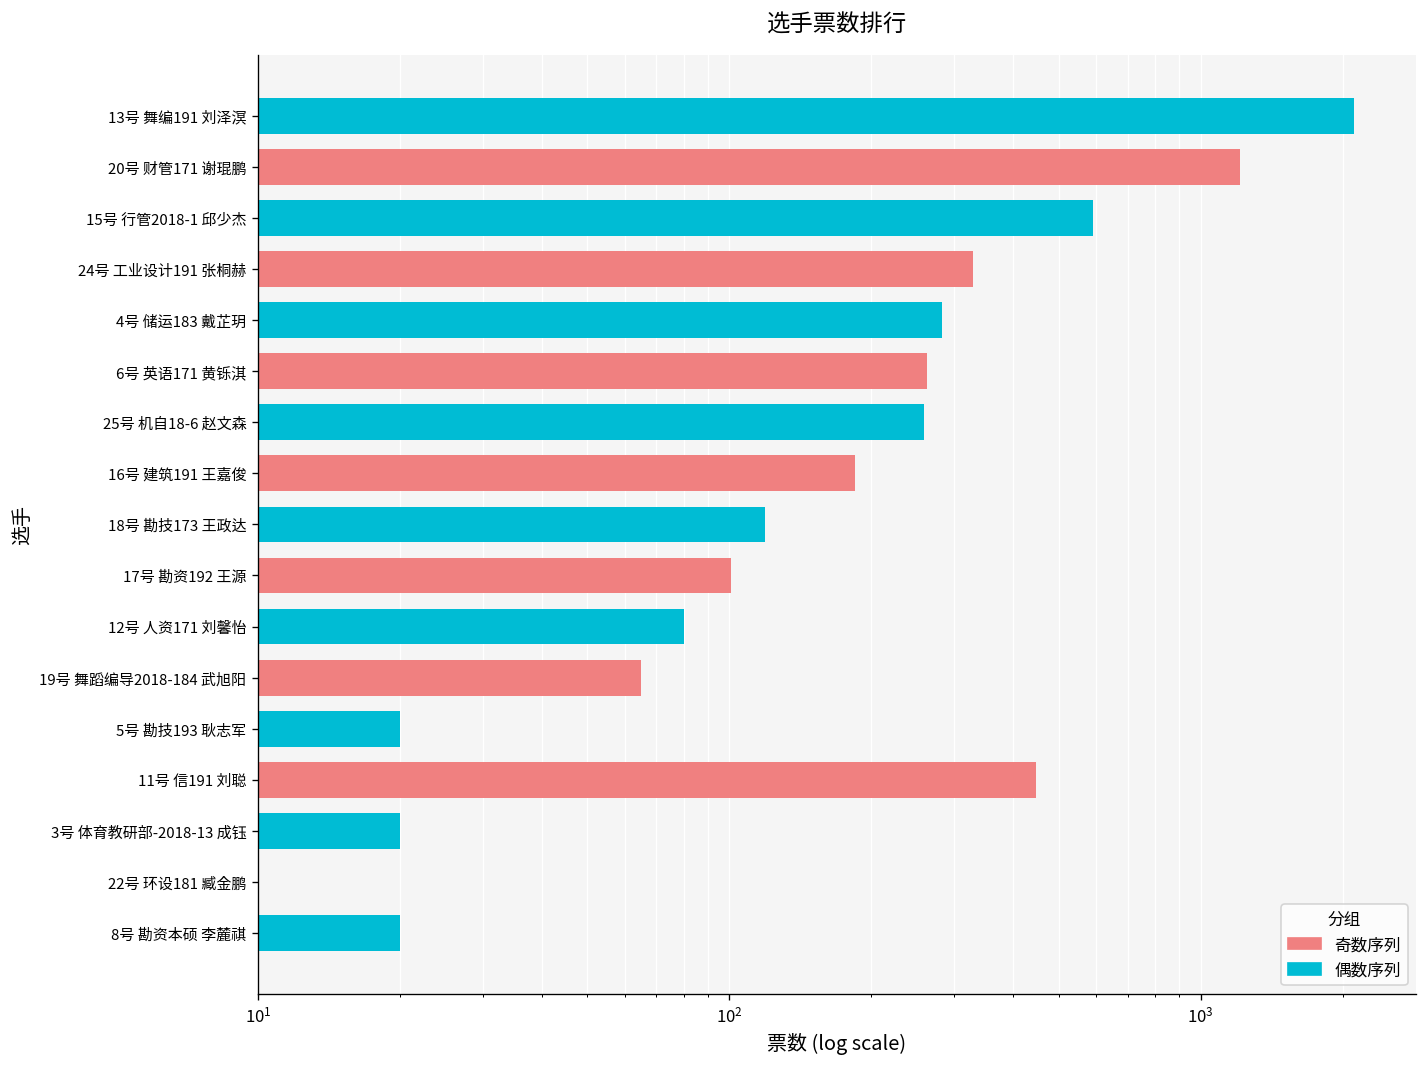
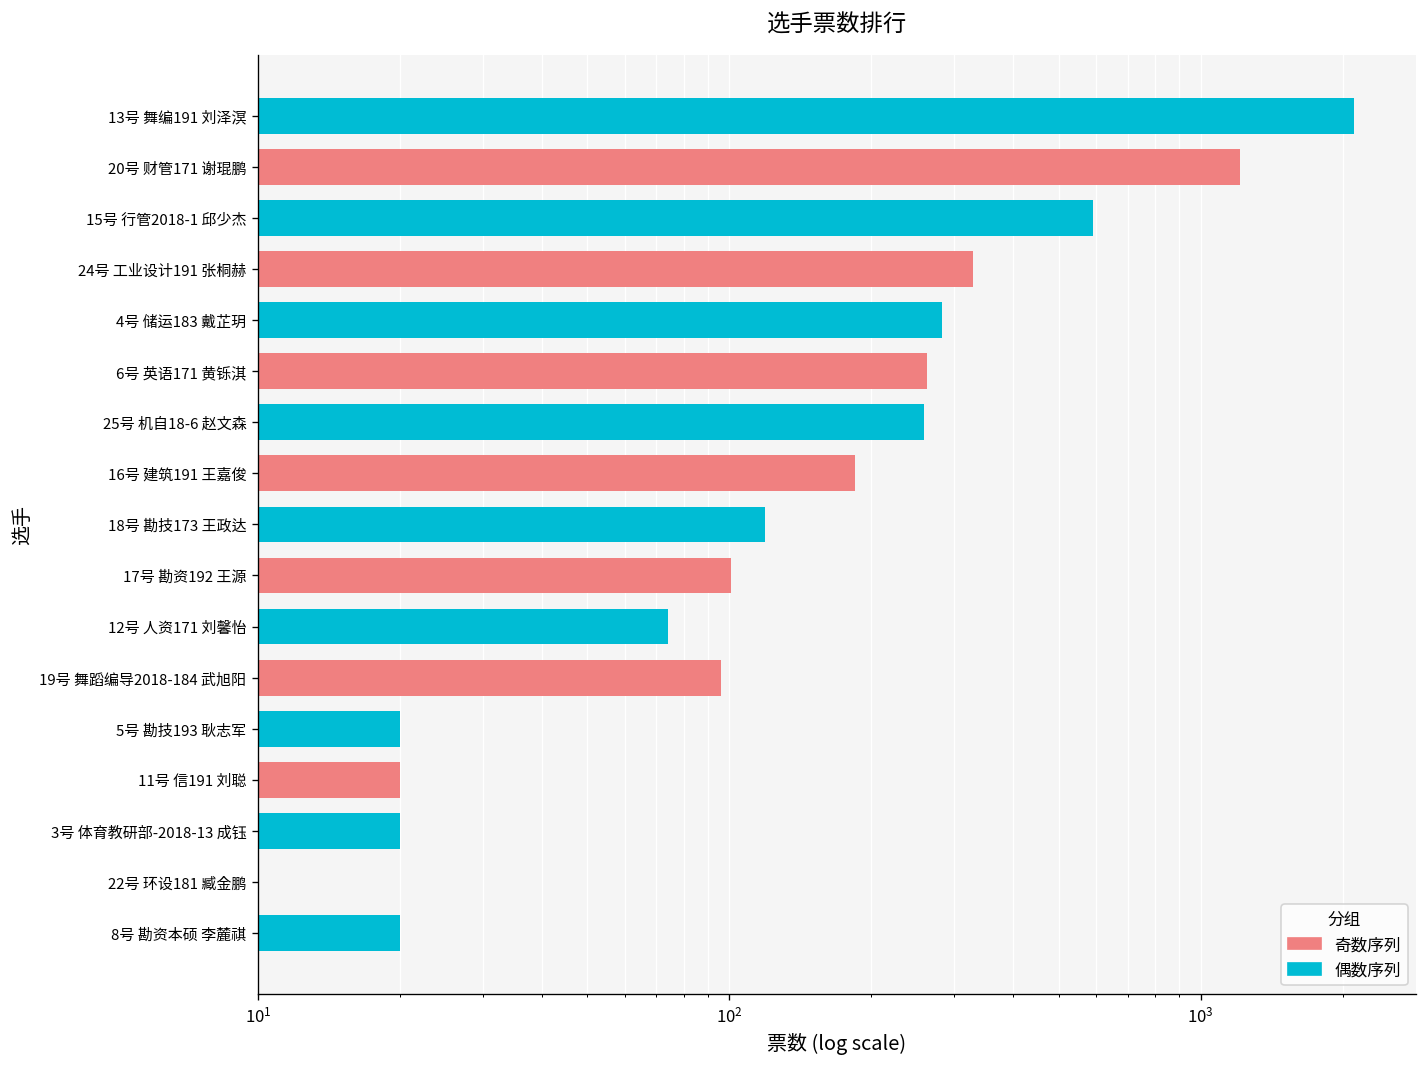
12号 人资171 刘馨怡: 80 -> 74
19号 舞蹈编导2018-184 武旭阳: 65 -> 96
11号 信191 刘聪: 450 -> 20
